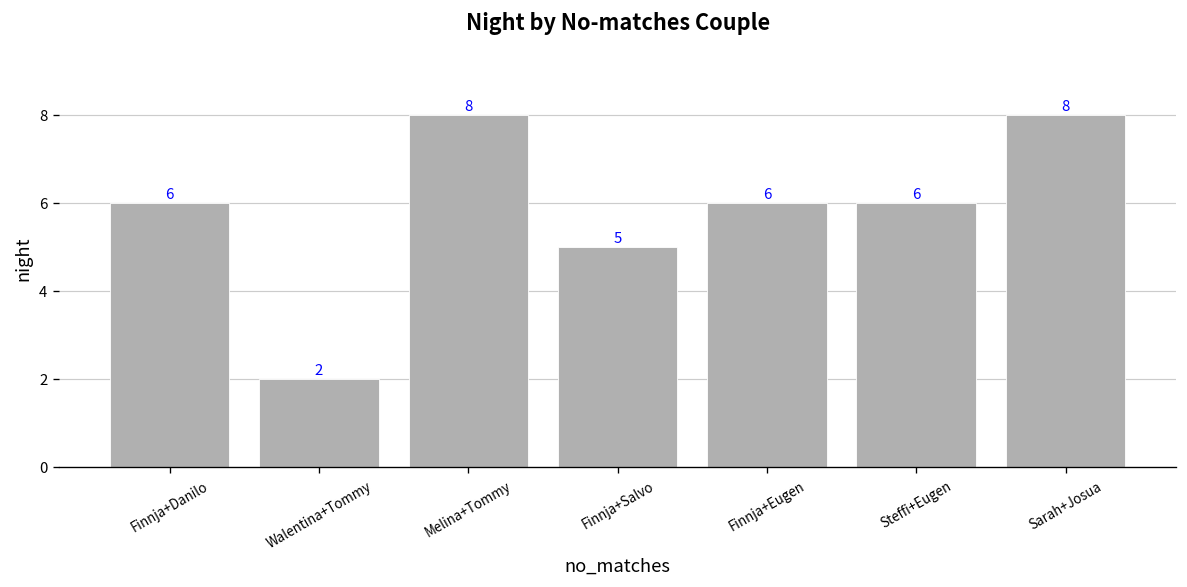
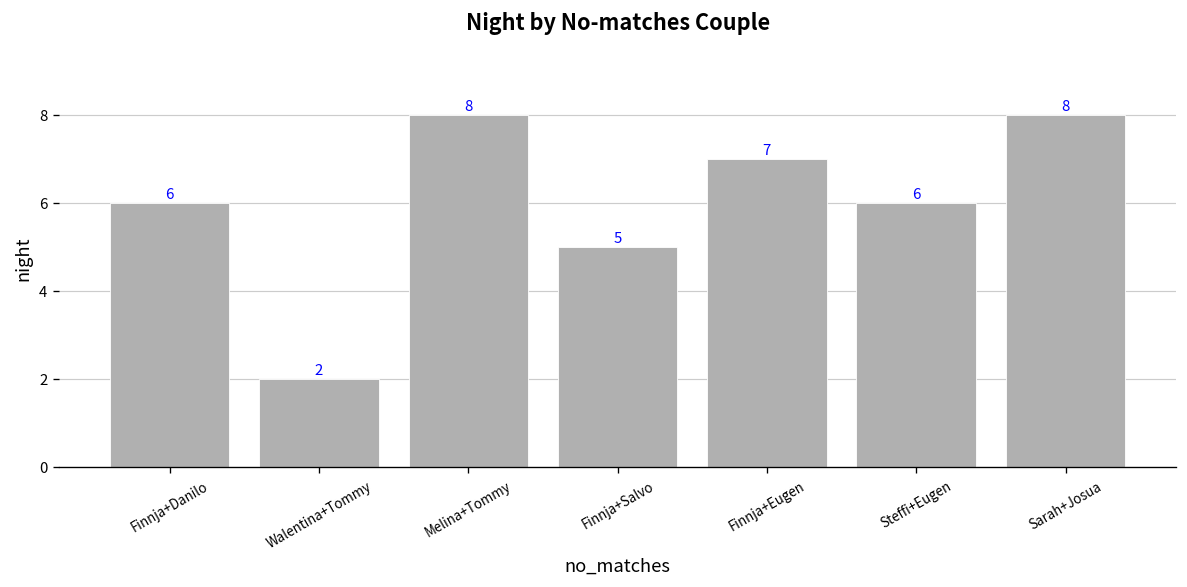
Finnja+Eugen: 6 -> 7
